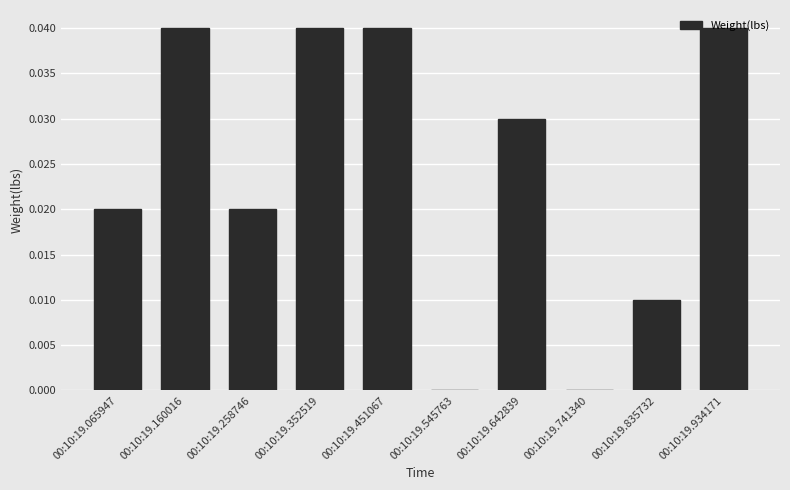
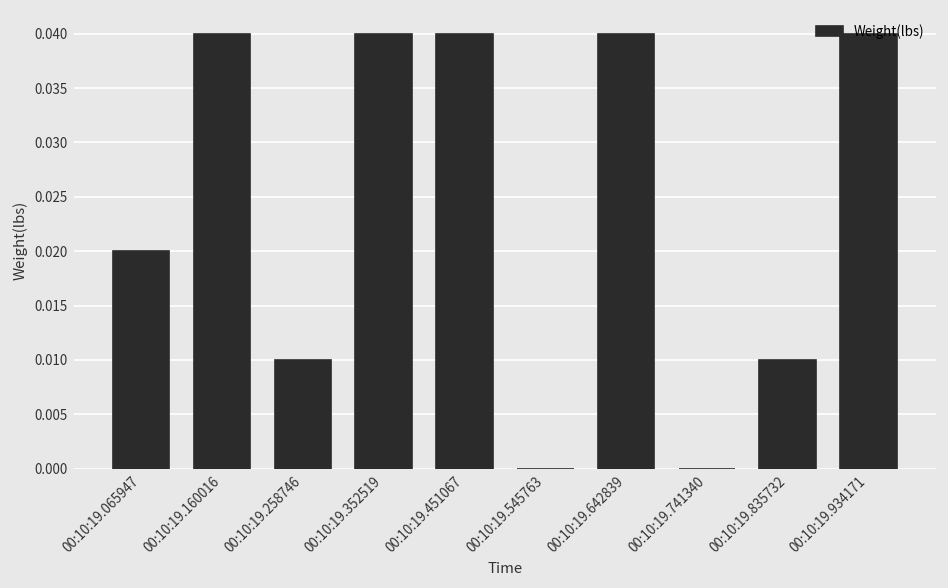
00:10:19.258746: 0.02 -> 0.01
00:10:19.642839: 0.03 -> 0.04
